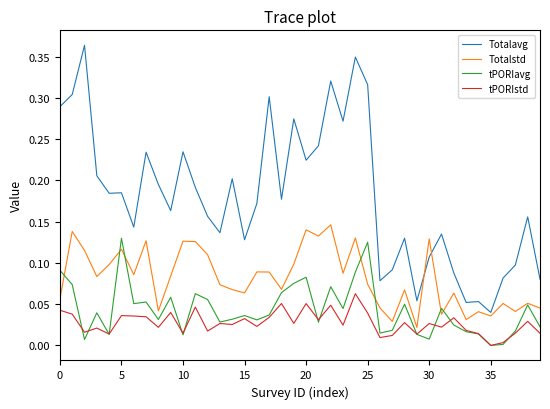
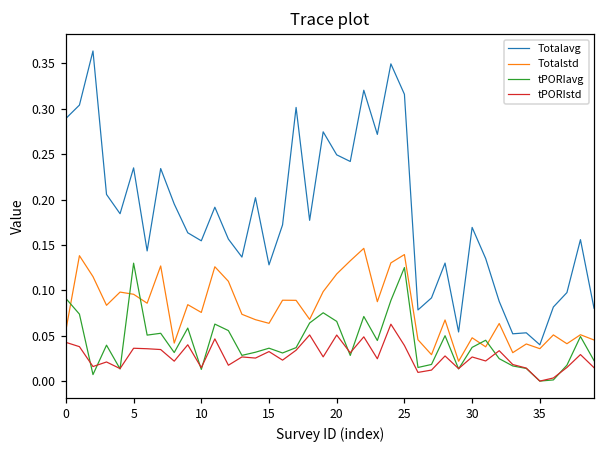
Totalavg, 5: 0.18 -> 0.23
Totalstd, 5: 0.12 -> 0.10
Totalavg, 10: 0.23 -> 0.15
Totalstd, 10: 0.13 -> 0.08
Totalavg, 20: 0.22 -> 0.25
Totalstd, 20: 0.14 -> 0.12
tPORIavg, 20: 0.08 -> 0.07
Totalstd, 25: 0.07 -> 0.14
Totalavg, 30: 0.11 -> 0.17
Totalstd, 30: 0.13 -> 0.05
tPORIavg, 30: 0.01 -> 0.04
